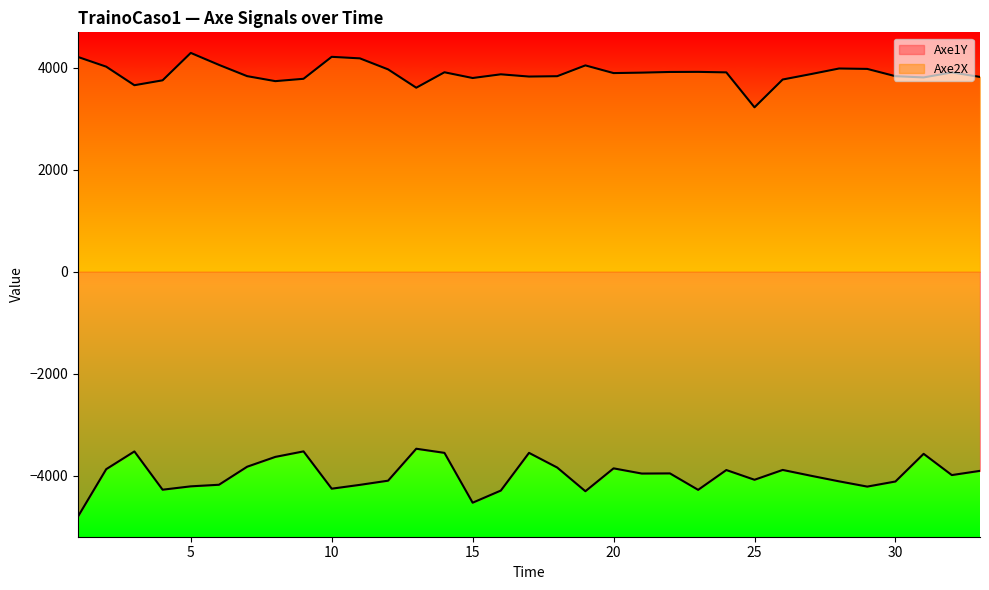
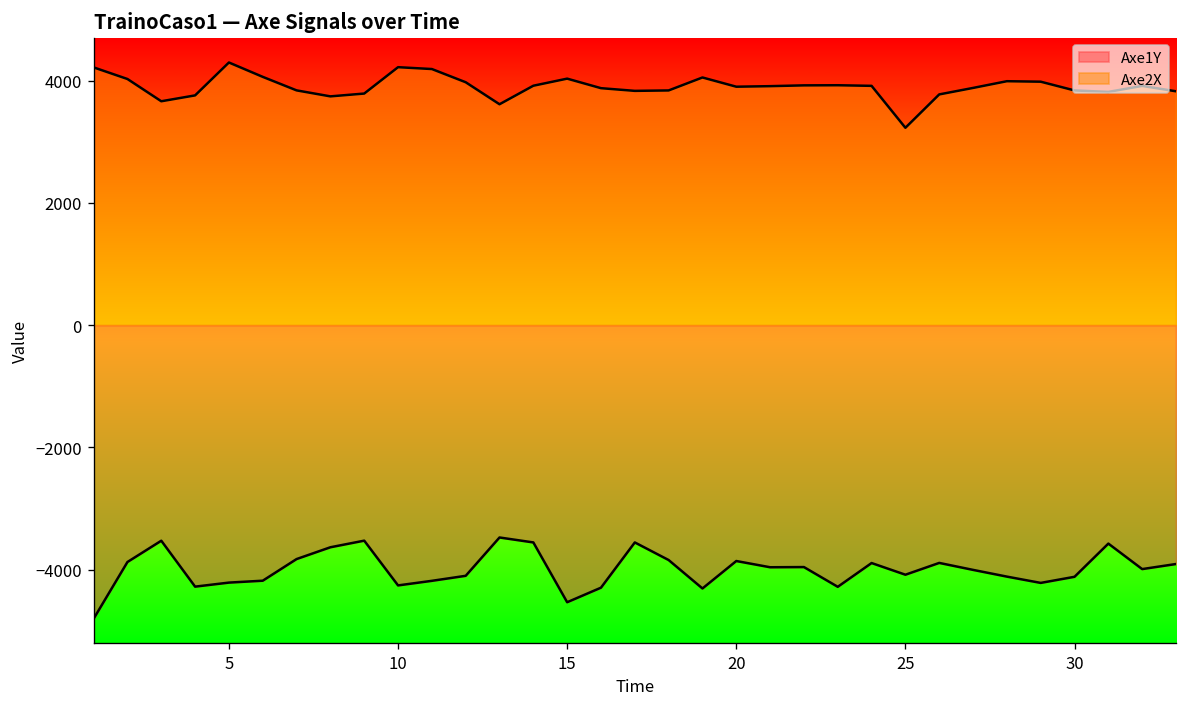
Axe2X, 15: 3800 -> 4000
